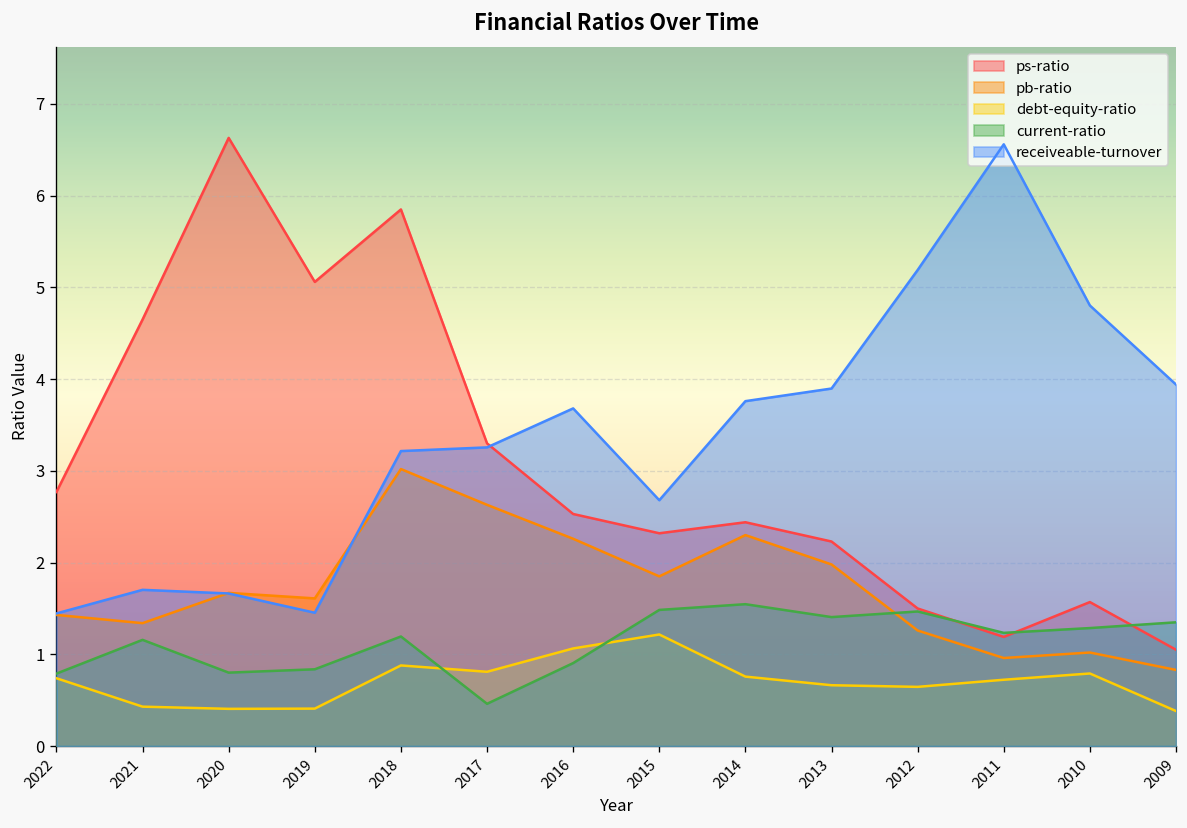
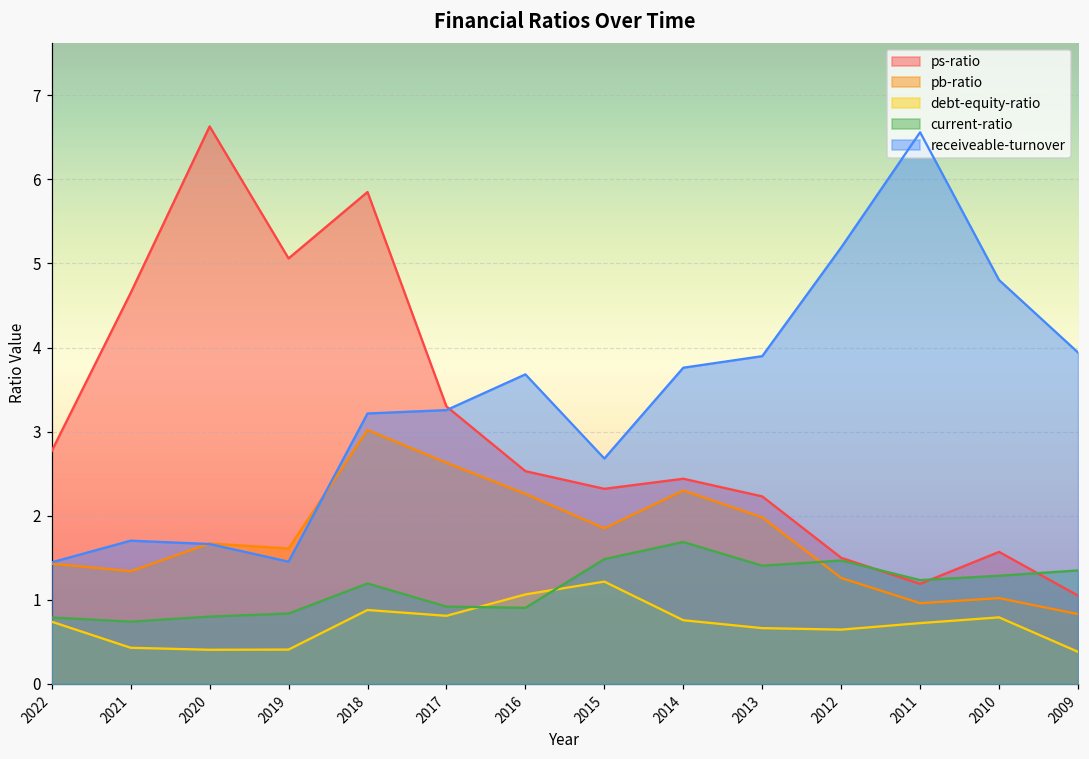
current-ratio, 2021: 1.2 -> 0.7
current-ratio, 2017: 0.5 -> 0.9
current-ratio, 2014: 1.5 -> 1.7
